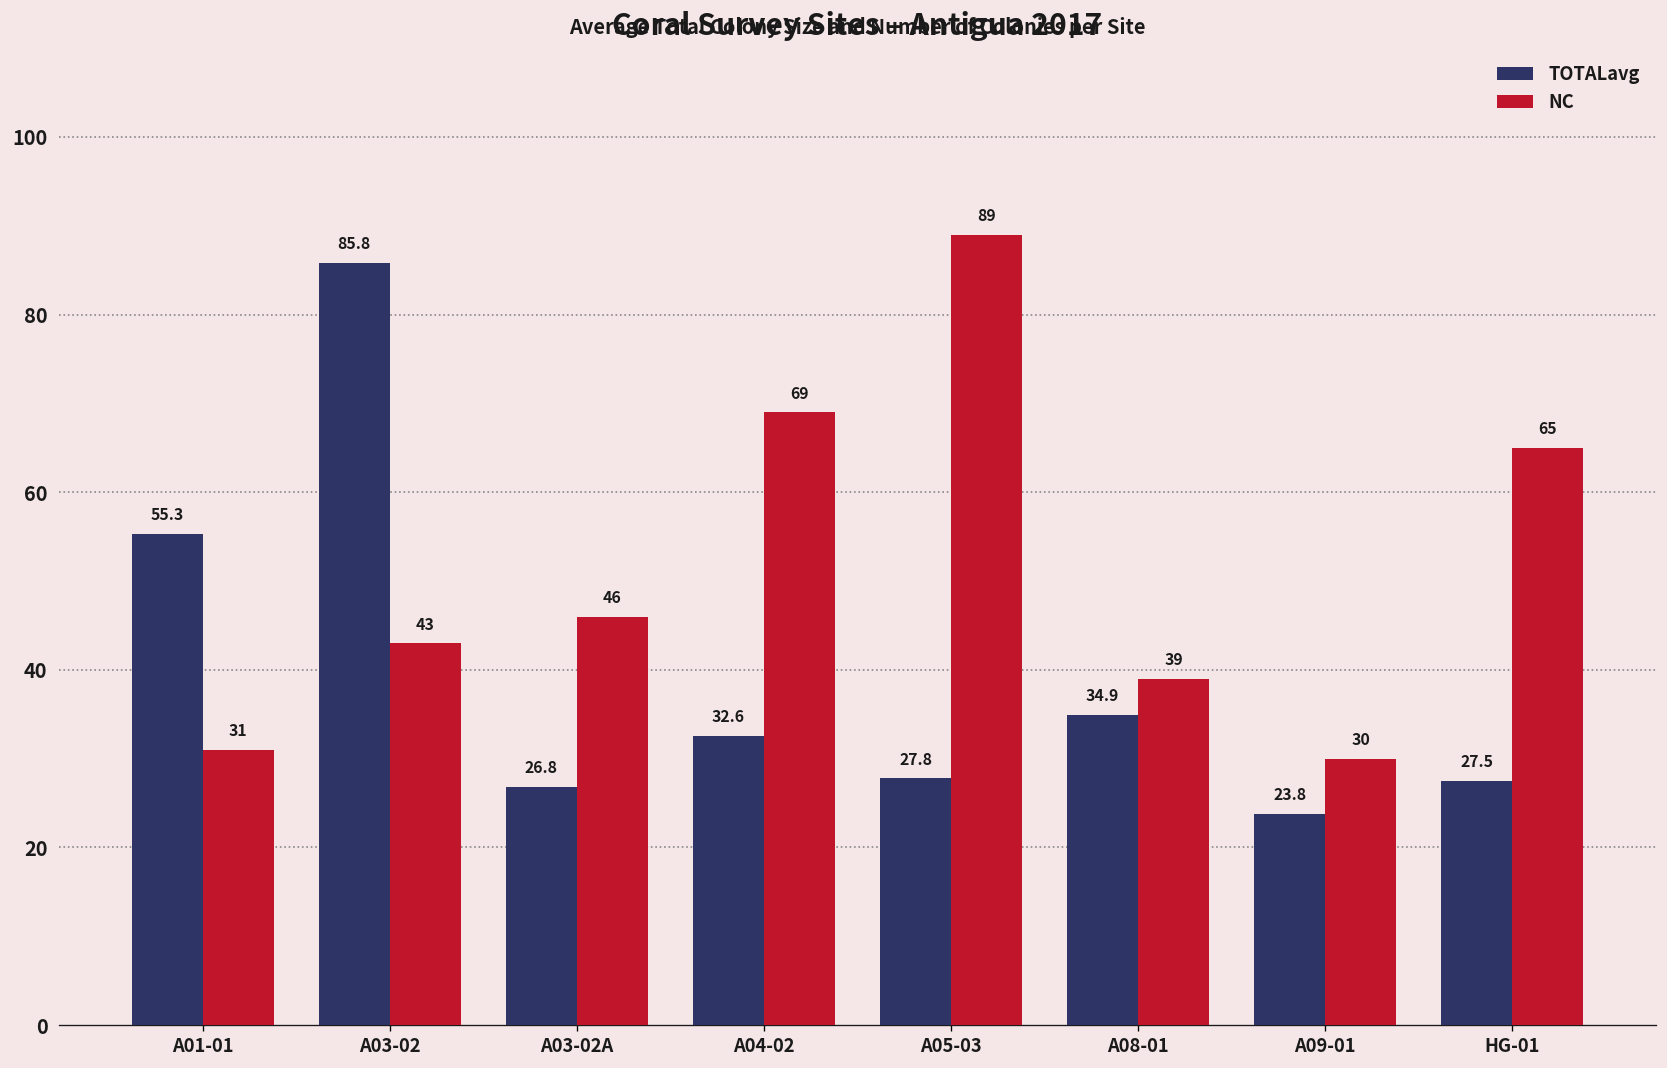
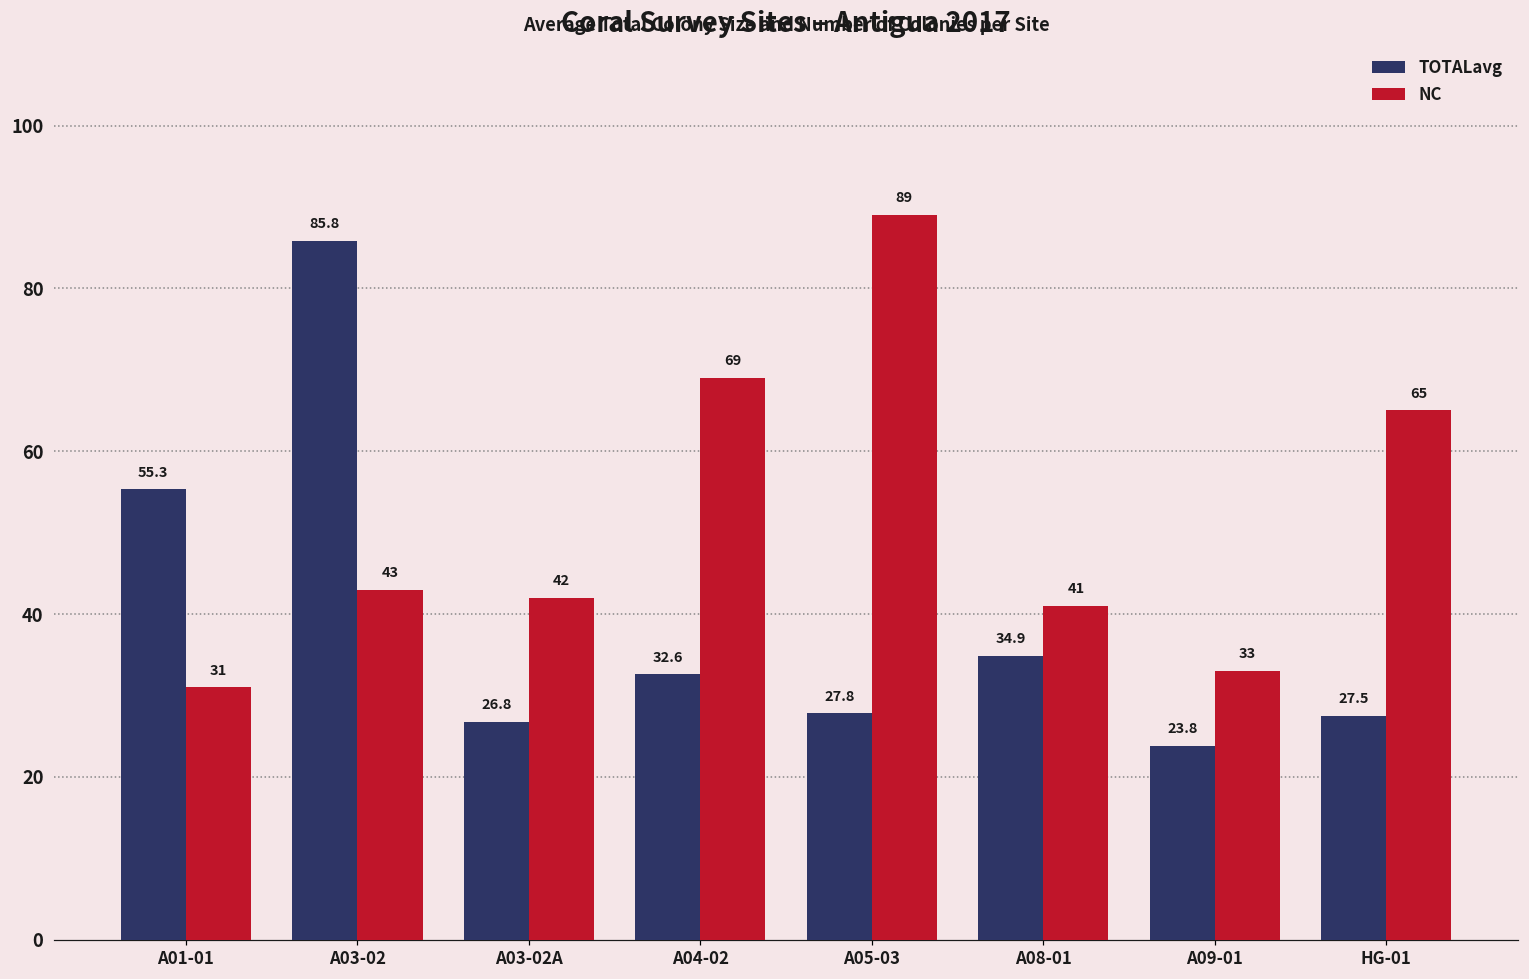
NC, A03-02A: 46 -> 42
NC, A08-01: 39 -> 41
NC, A09-01: 30 -> 33
